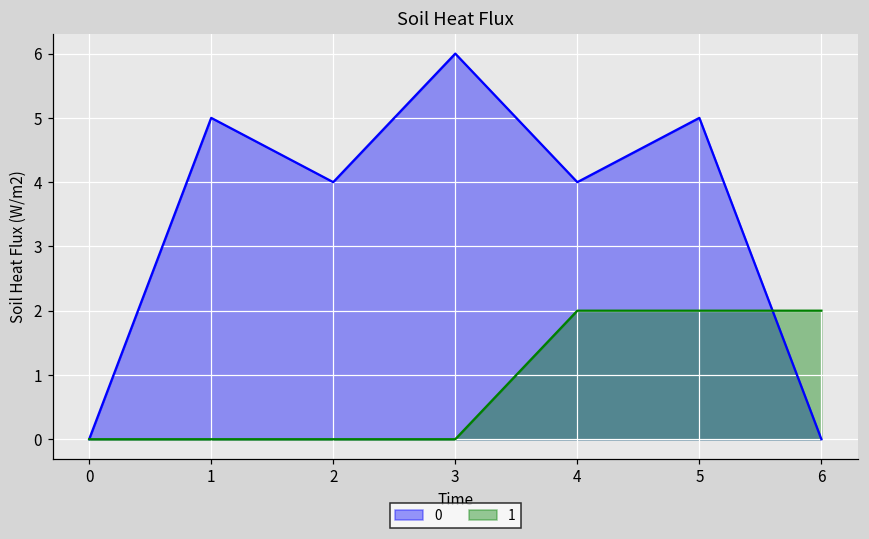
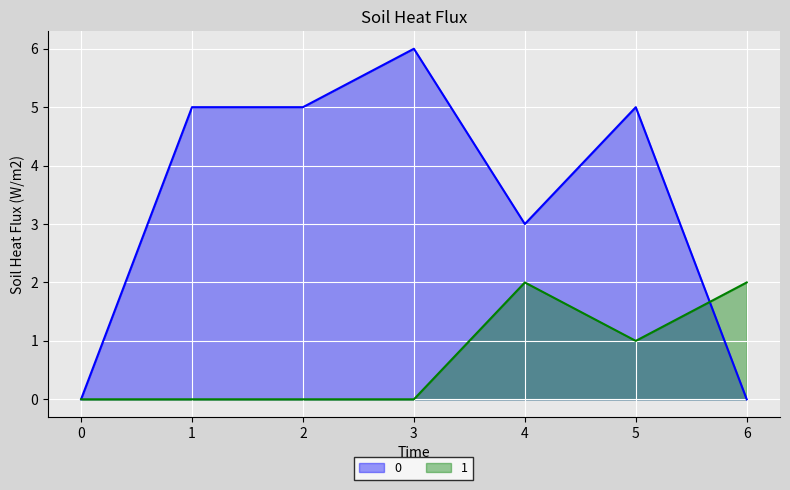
0, 2: 4 -> 5
0, 4: 4 -> 3
1, 5: 2 -> 1
